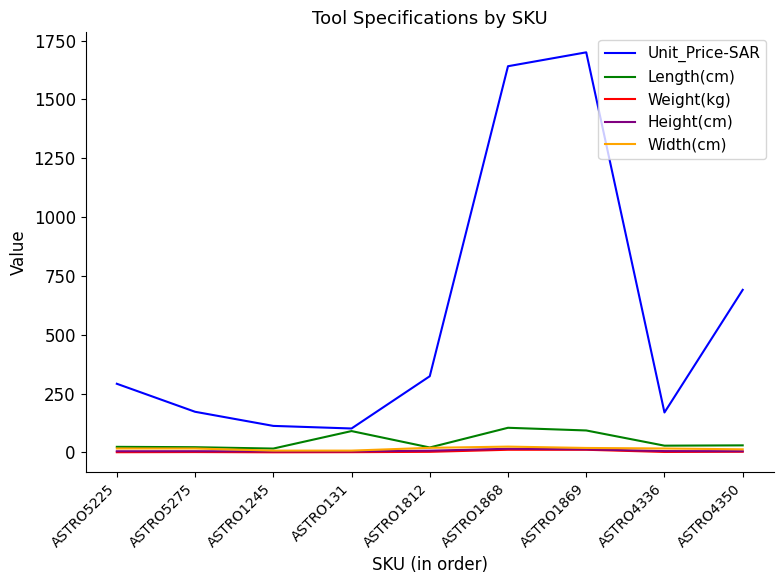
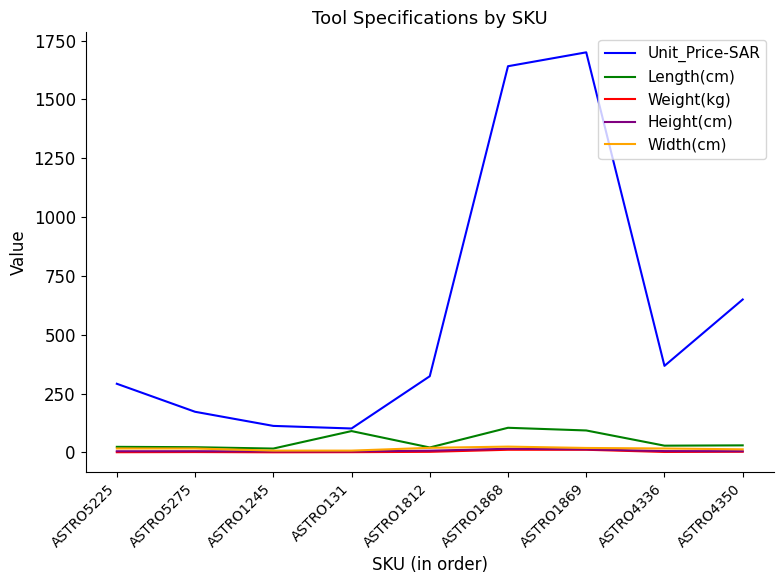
Unit_Price-SAR, ASTRO4336: 170 -> 370
Unit_Price-SAR, ASTRO4350: 690 -> 650
